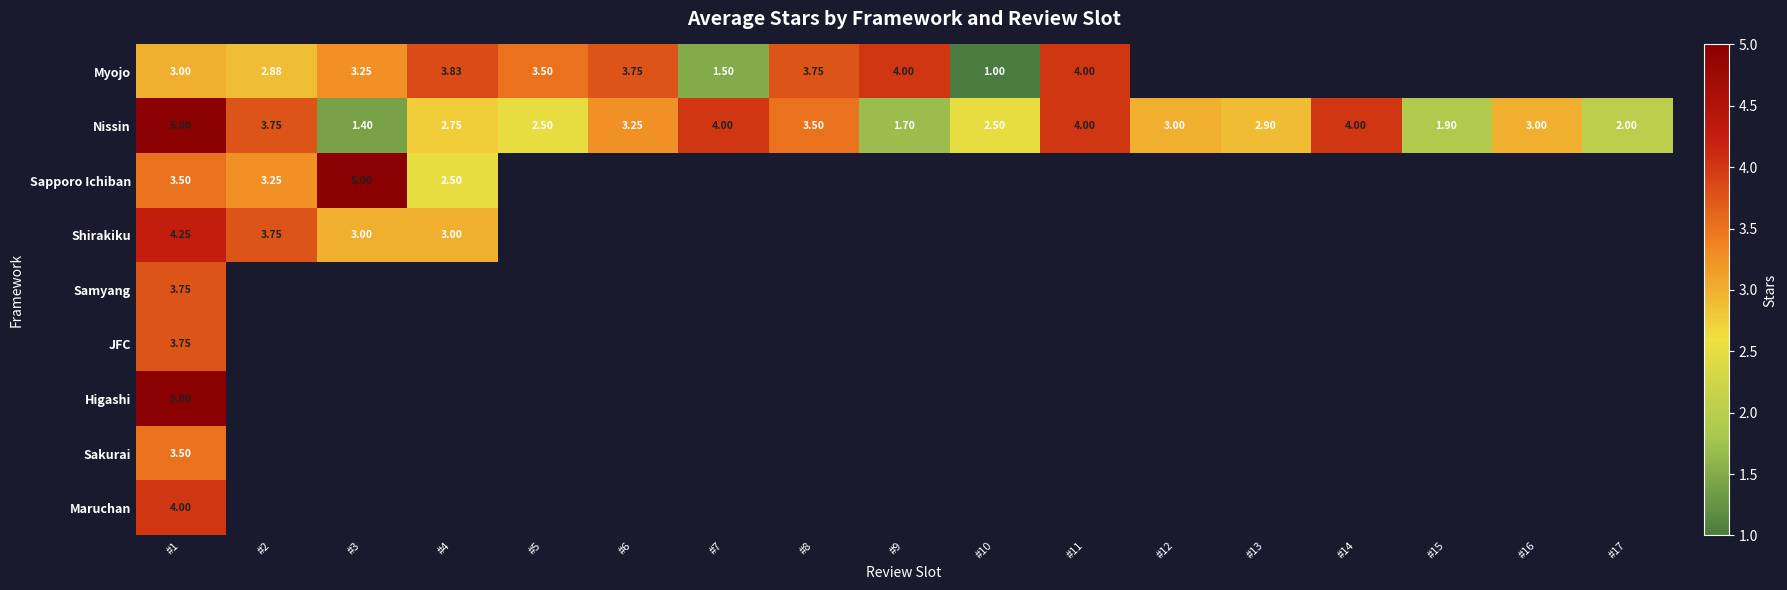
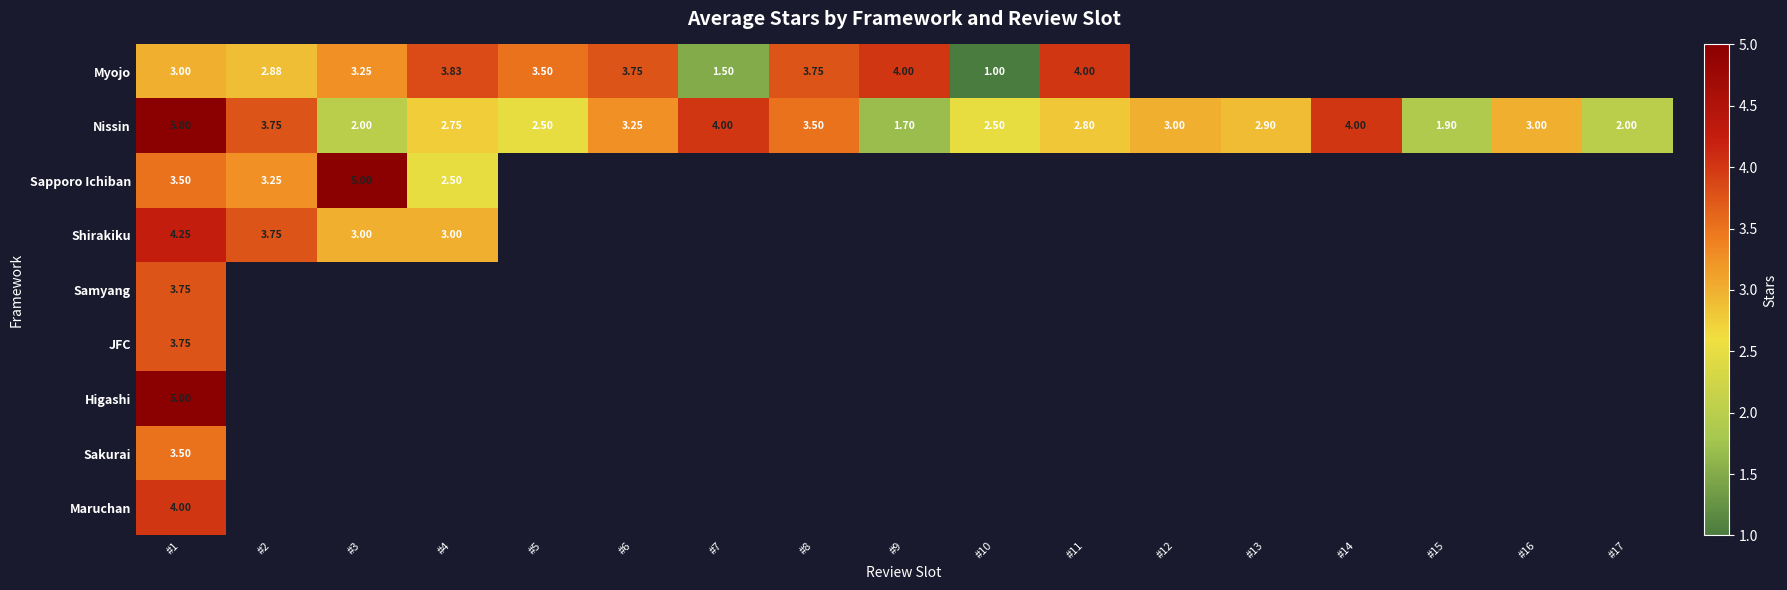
Nissin, #3: 1.40 -> 2.00
Nissin, #11: 4.00 -> 2.80
